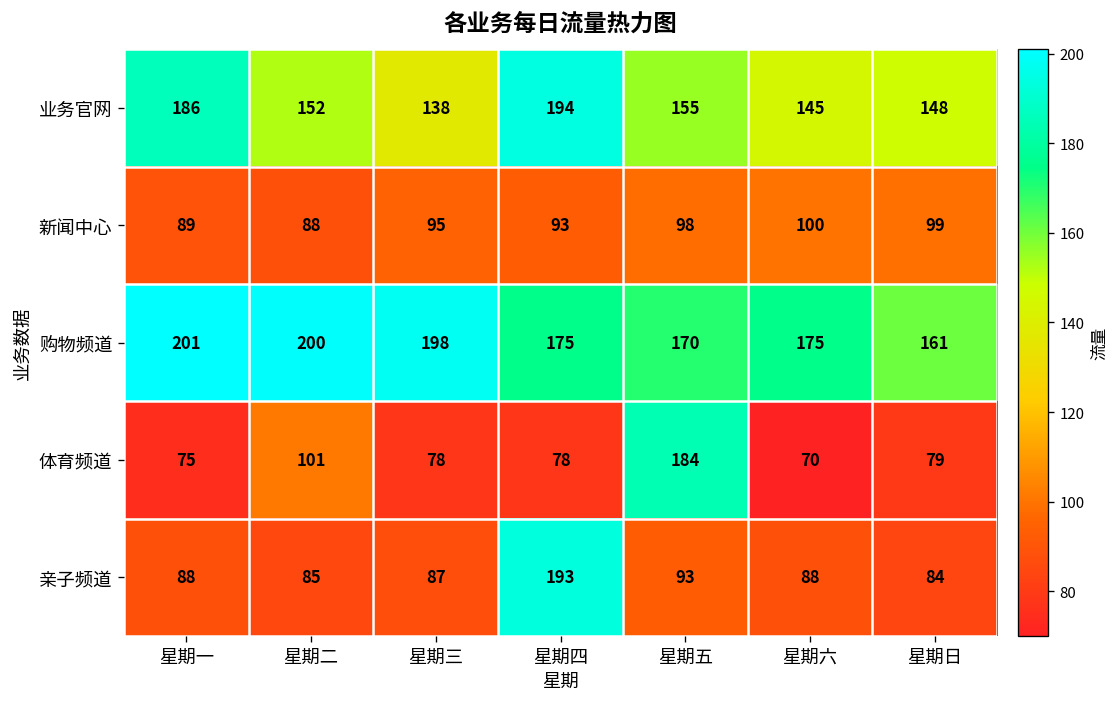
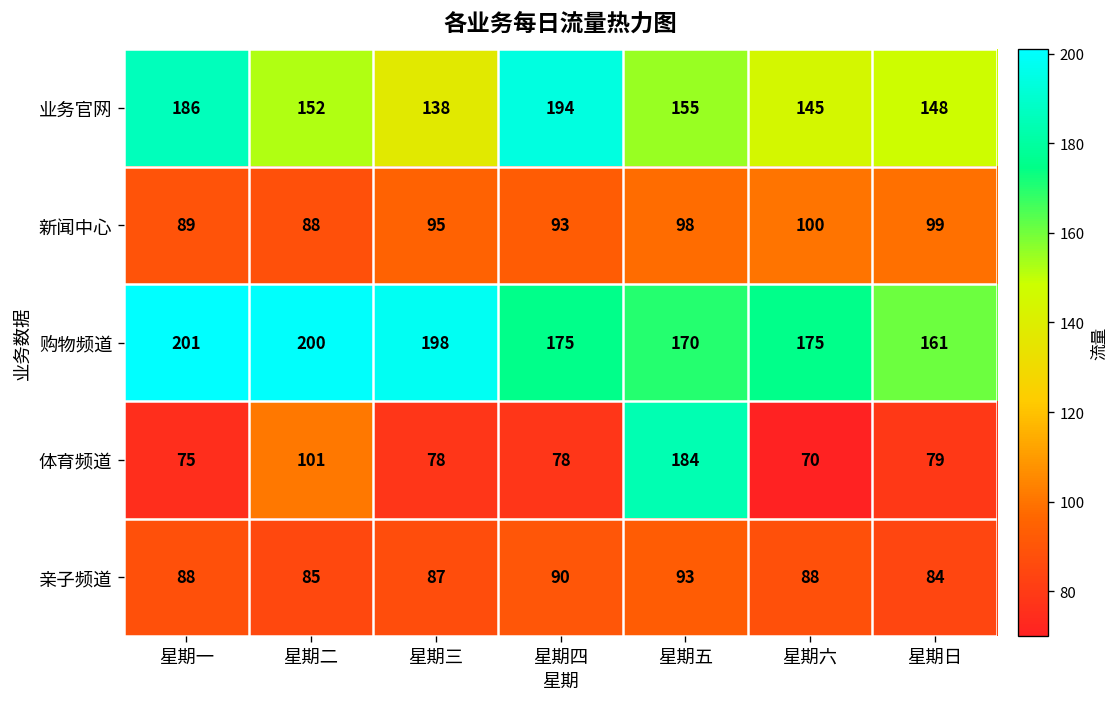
亲子频道, 星期四: 193 -> 90
